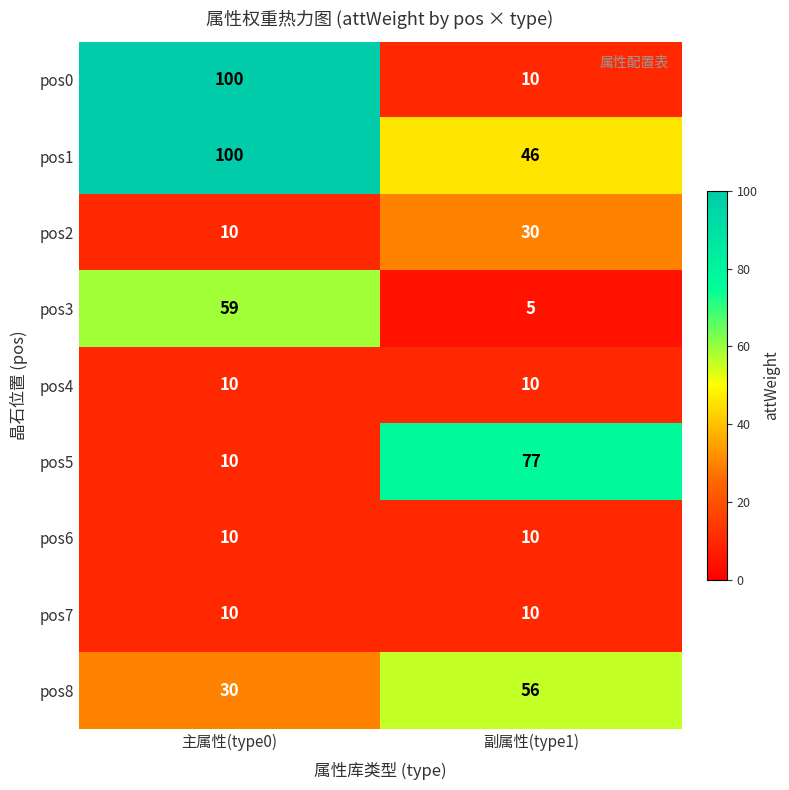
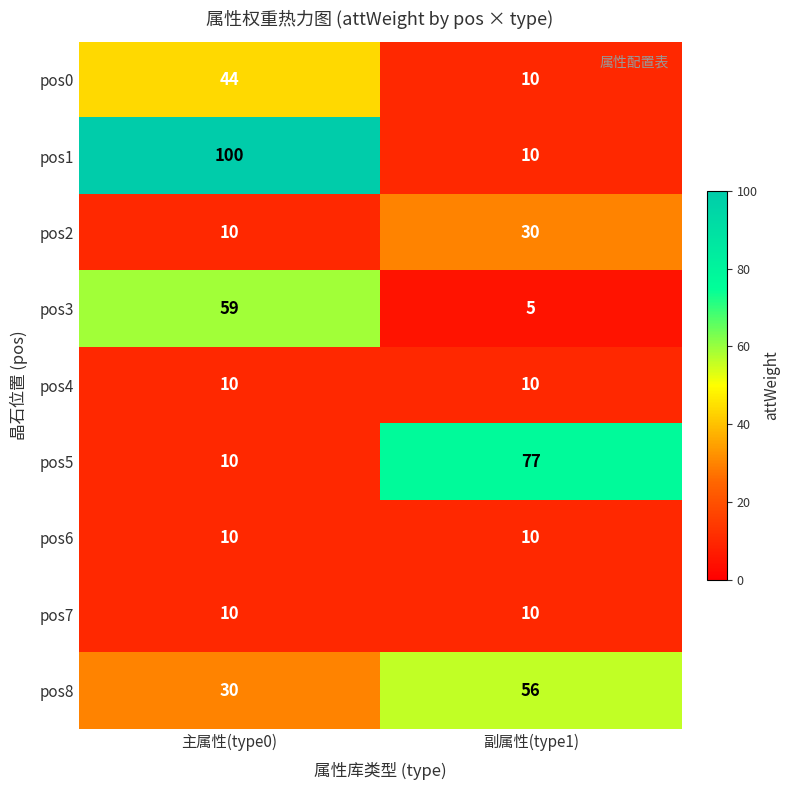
pos0, 主属性(type0): 100 -> 44
pos1, 副属性(type1): 46 -> 10
